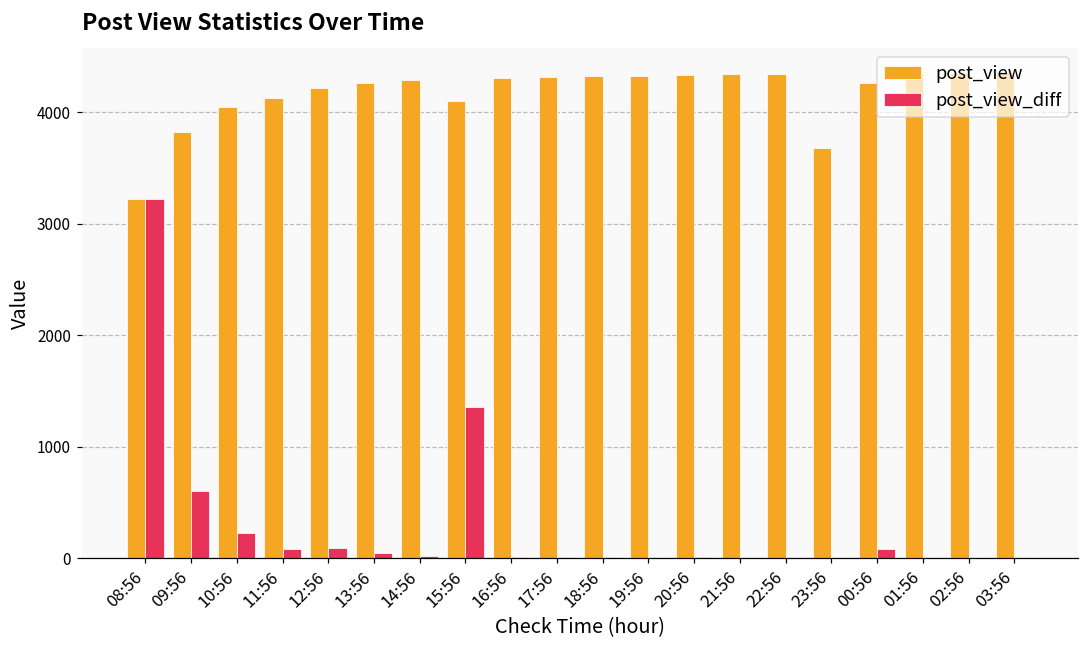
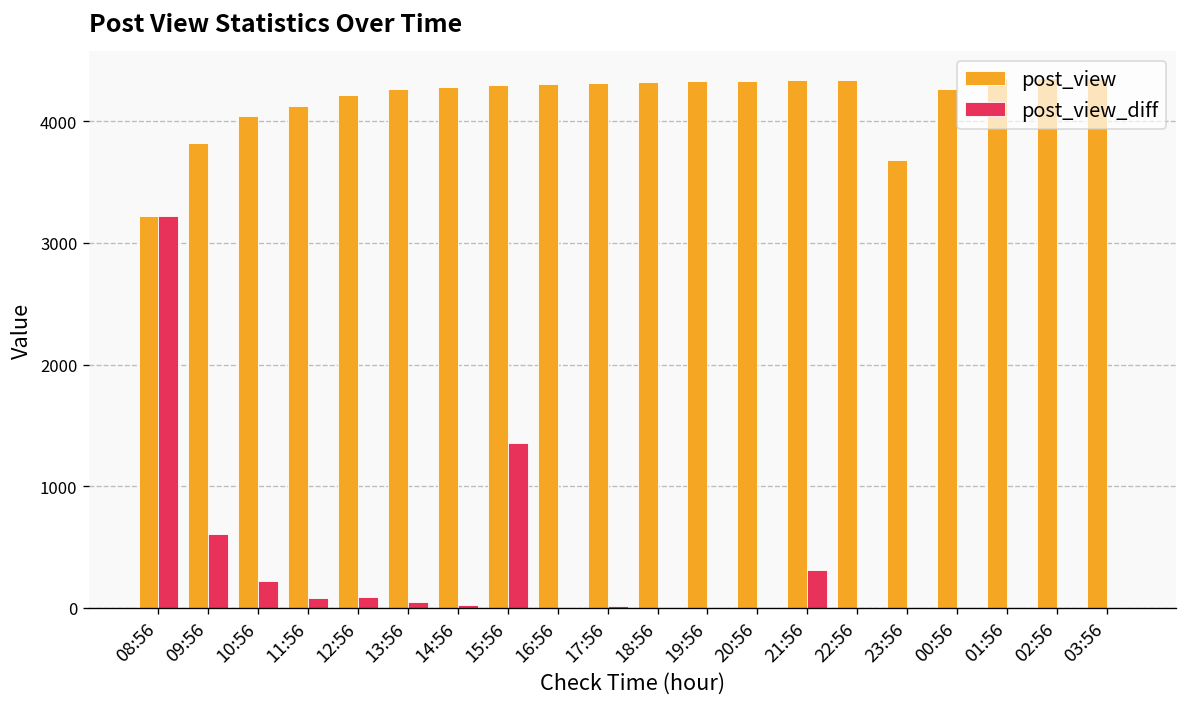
post_view, 15:56: 4100 -> 4300
post_view_diff, 21:56: 10 -> 310
post_view_diff, 00:56: 90 -> 0
